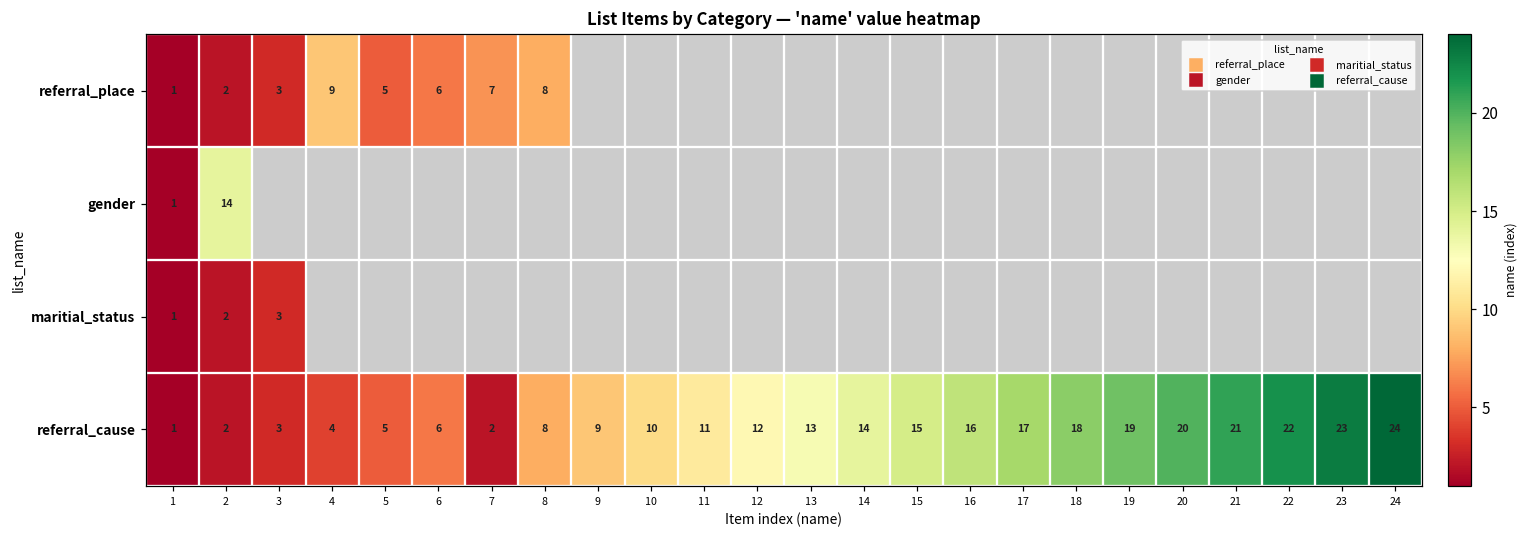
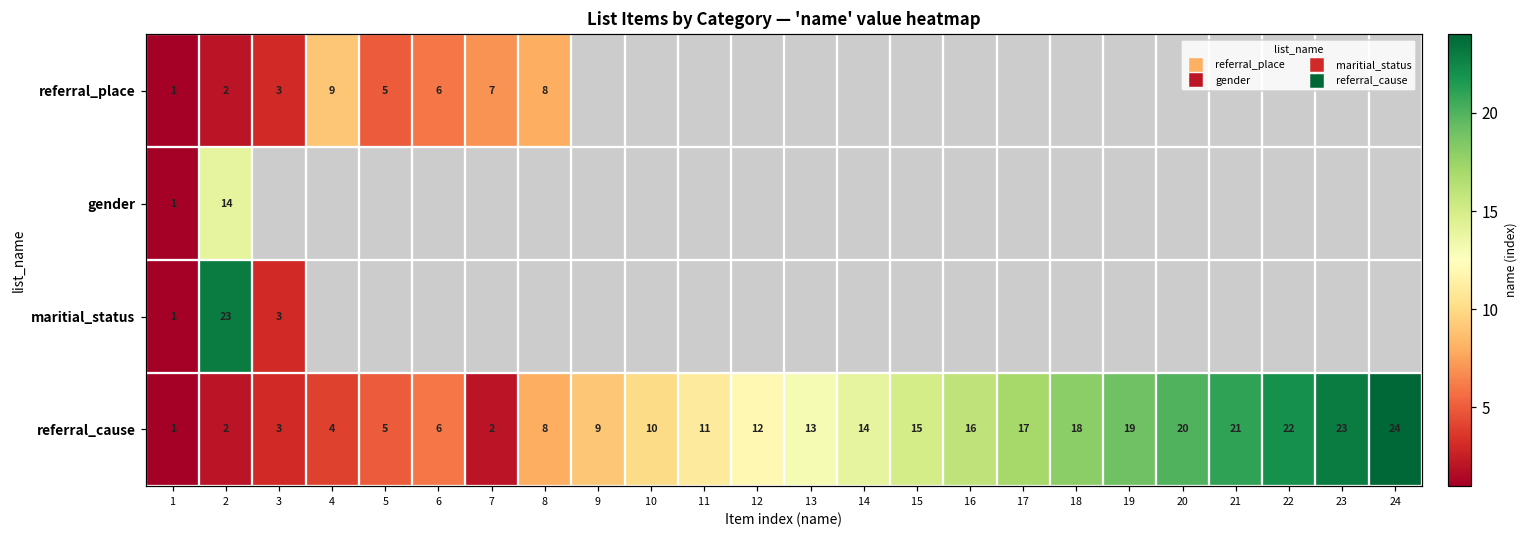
maritial_status, 2: 2 -> 23
